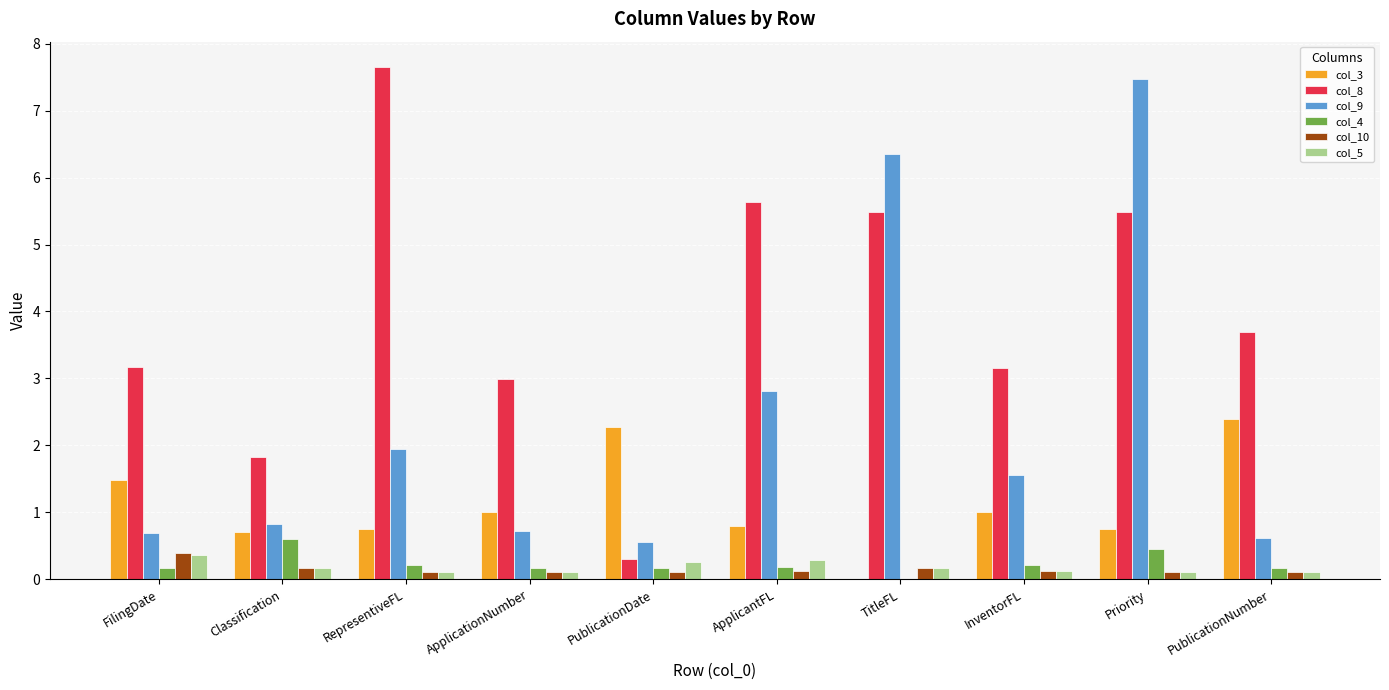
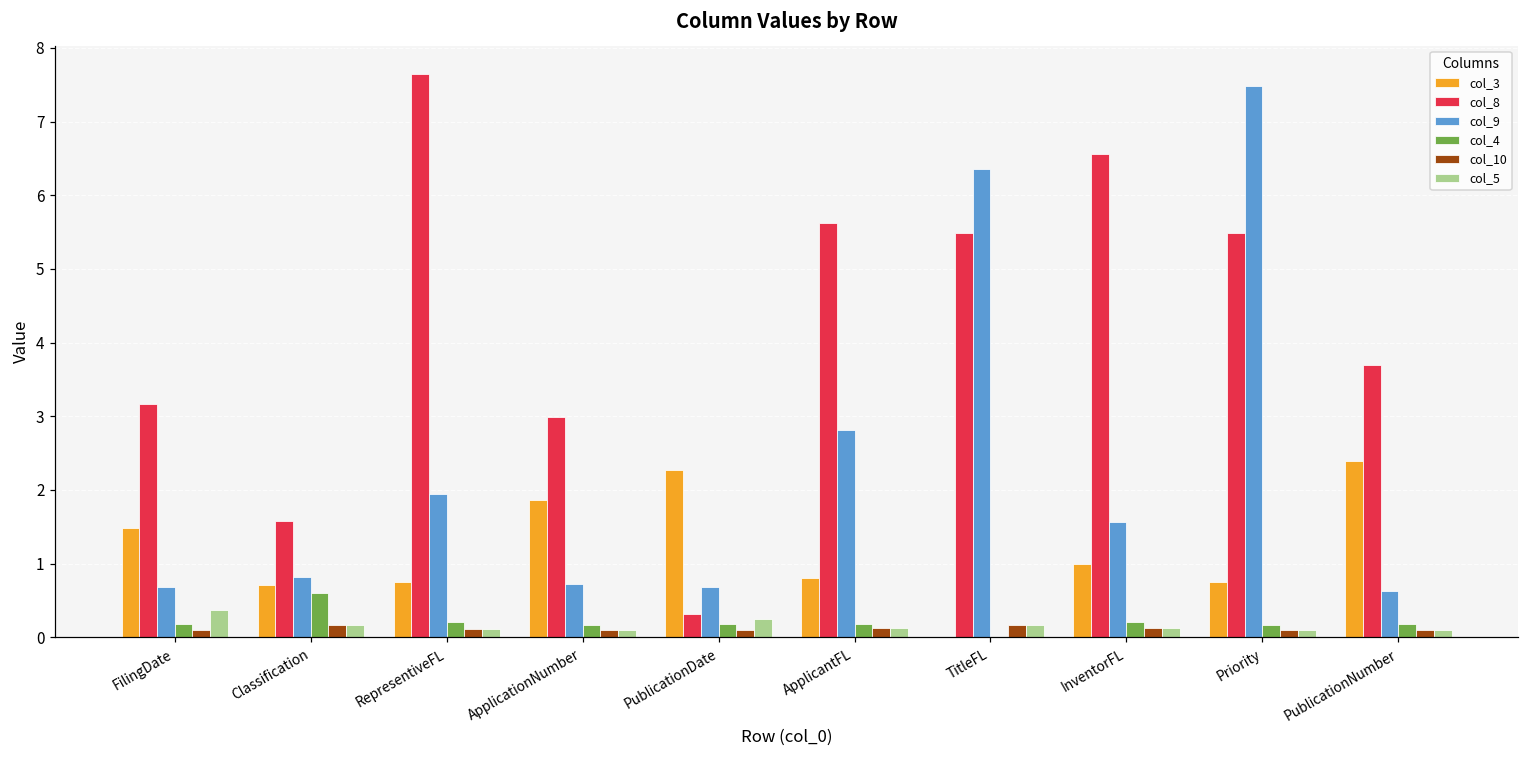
col_10, FilingDate: 0.4 -> 0.1
col_8, Classification: 1.8 -> 1.6
col_3, ApplicationNumber: 1.0 -> 1.9
col_9, PublicationDate: 0.6 -> 0.7
col_5, ApplicantFL: 0.3 -> 0.1
col_8, InventorFL: 3.2 -> 6.6
col_4, Priority: 0.5 -> 0.2
